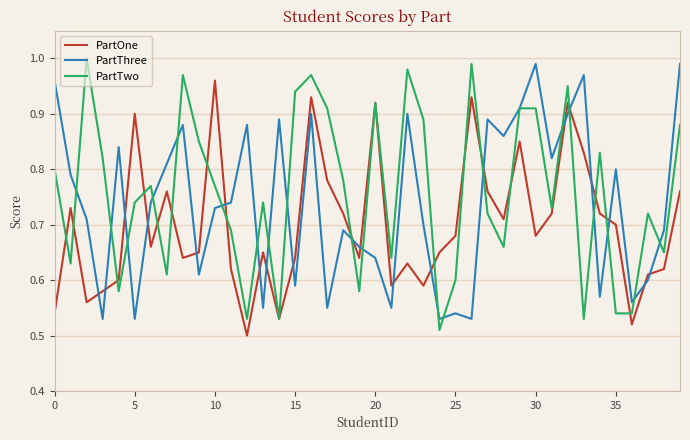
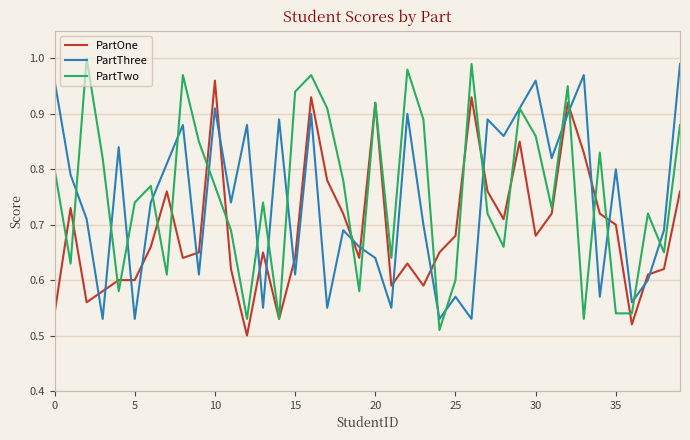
PartOne, 5: 0.9 -> 0.6
PartThree, 10: 0.73 -> 0.91
PartThree, 15: 0.59 -> 0.61
PartThree, 25: 0.54 -> 0.57
PartThree, 30: 0.99 -> 0.96
PartTwo, 30: 0.91 -> 0.86
